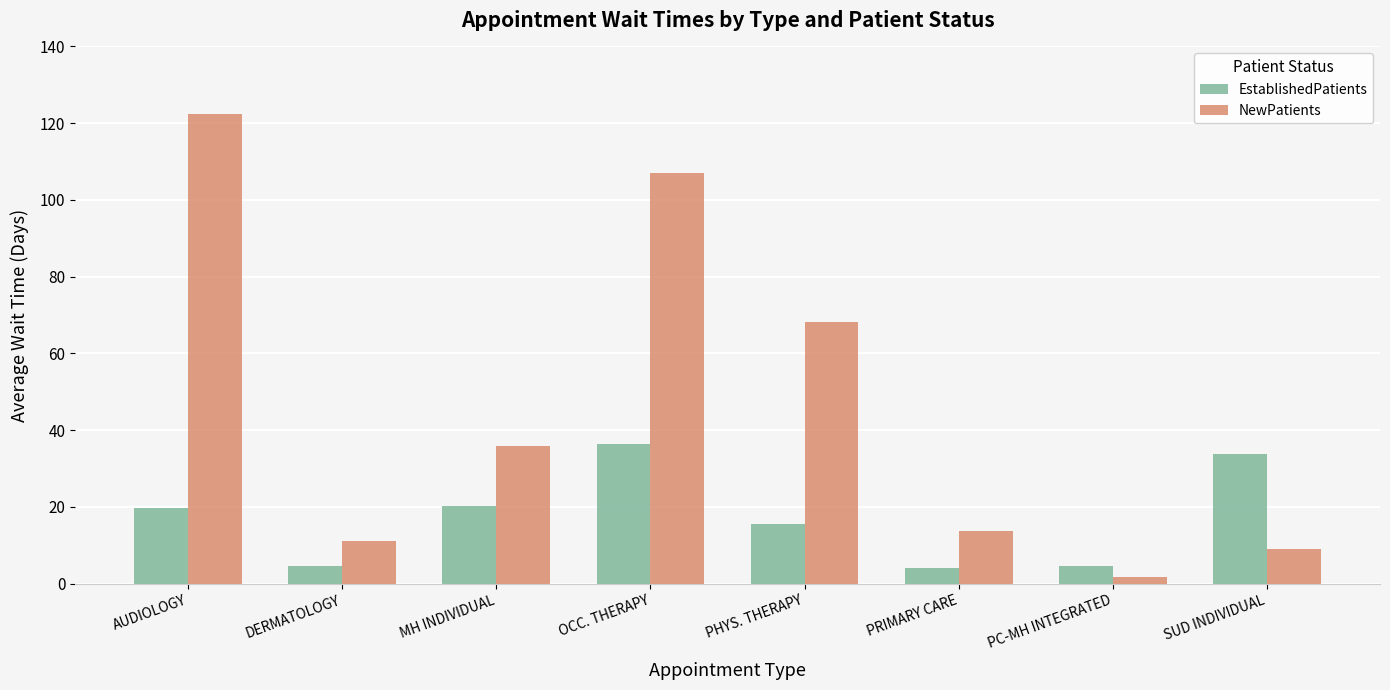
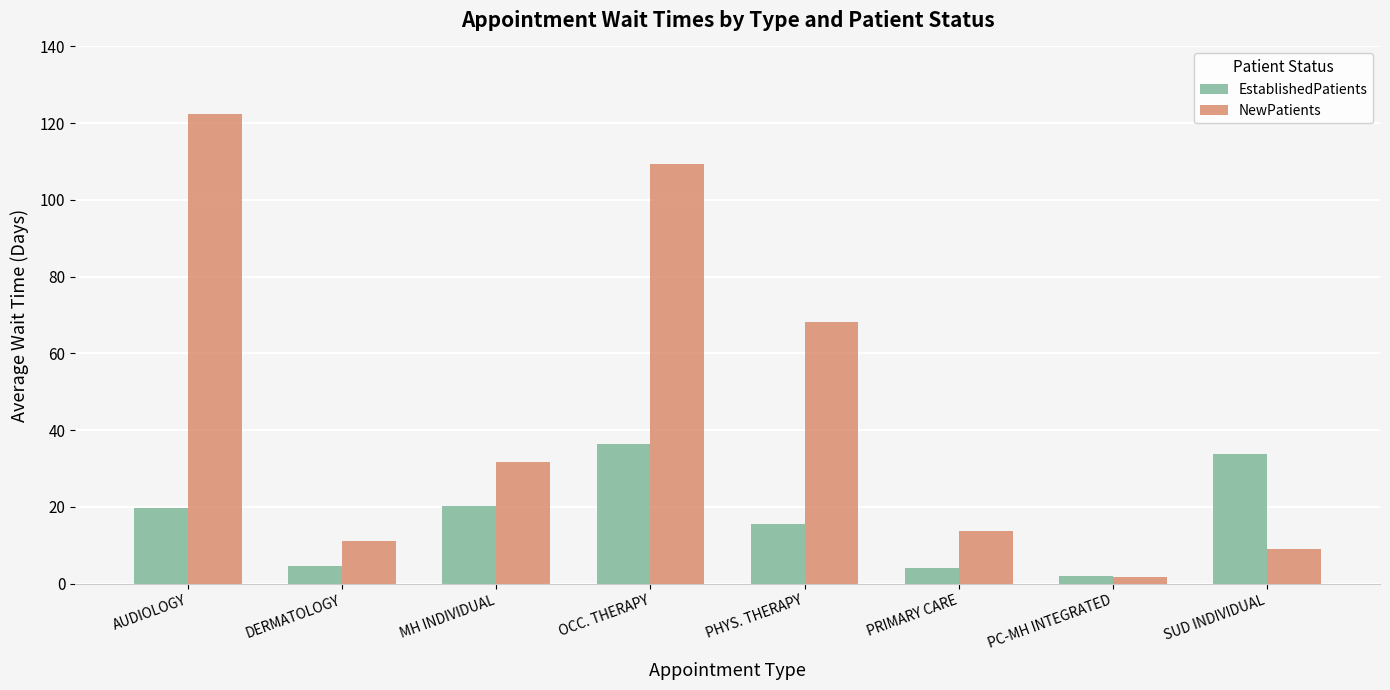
NewPatients, MH INDIVIDUAL: 36 -> 32
NewPatients, OCC. THERAPY: 107 -> 109
EstablishedPatients, PC-MH INTEGRATED: 5 -> 2
